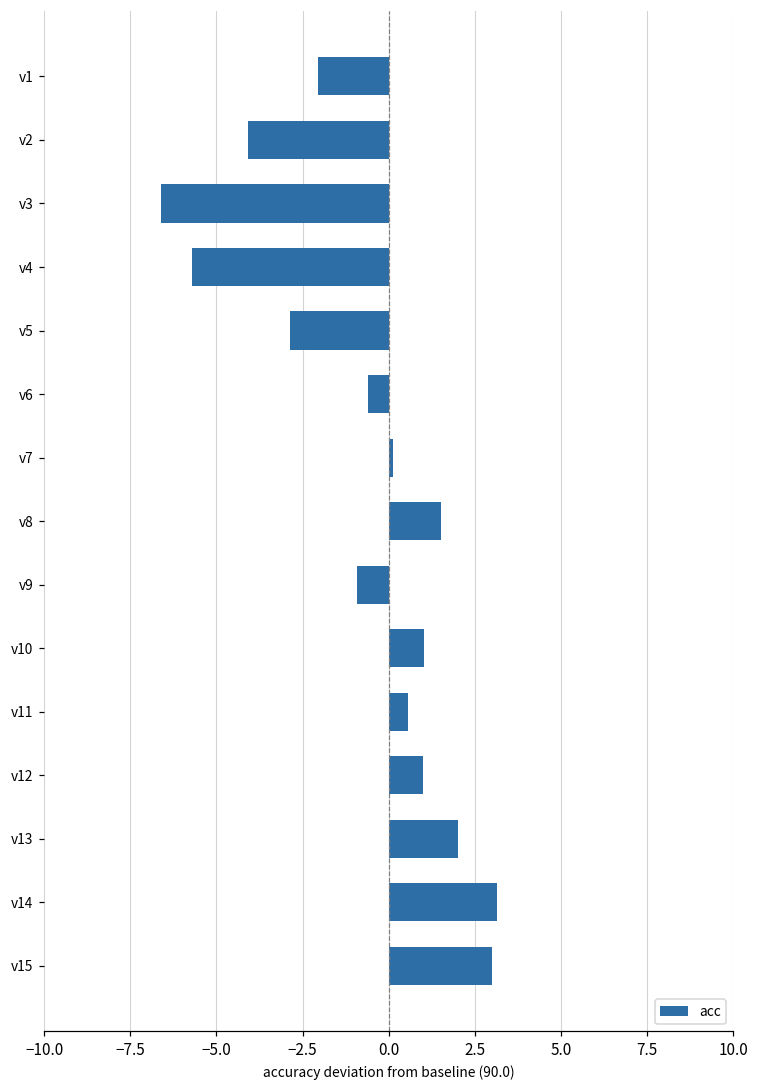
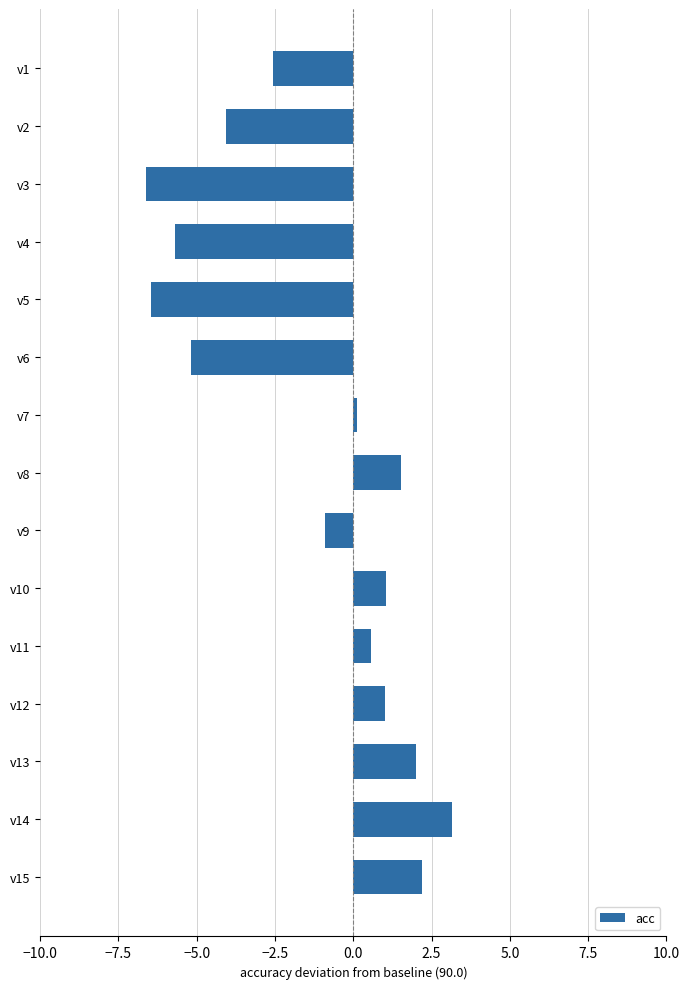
v1: -2.1 -> -2.6
v5: -2.9 -> -6.5
v6: -0.6 -> -5.2
v15: 3.0 -> 2.2
